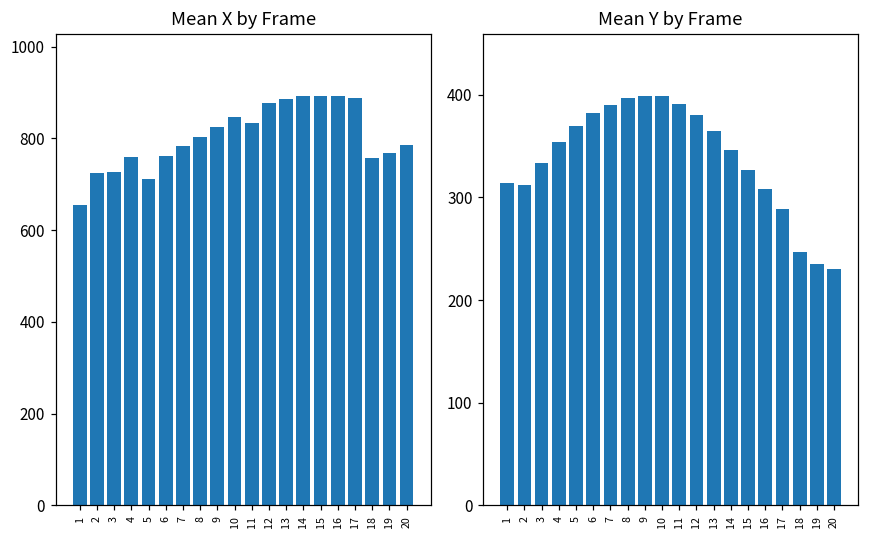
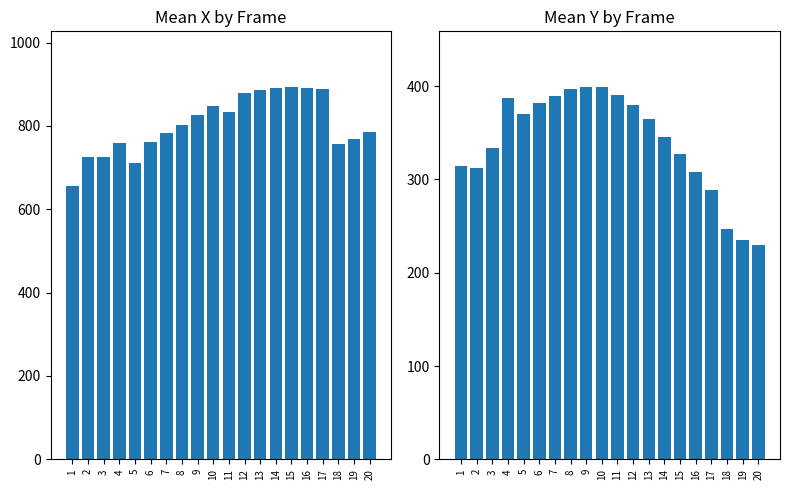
Mean Y by Frame, 4: 350 -> 390
